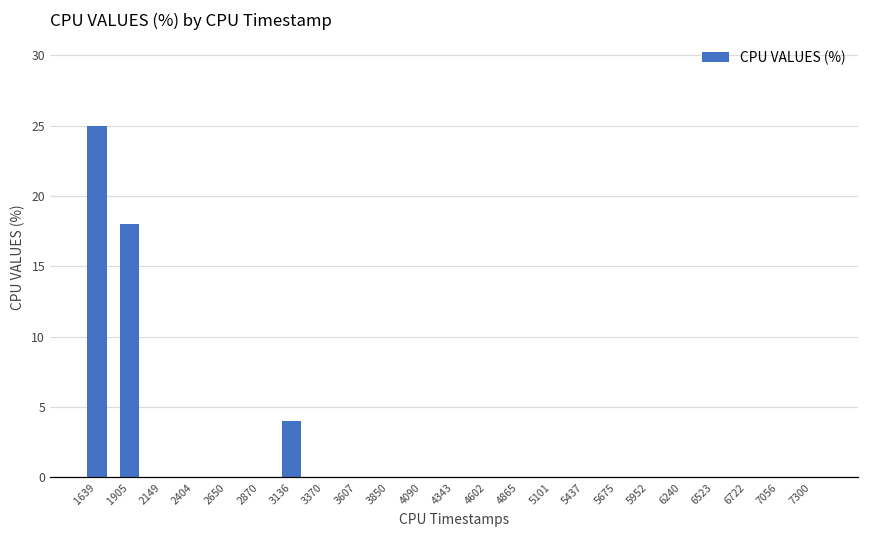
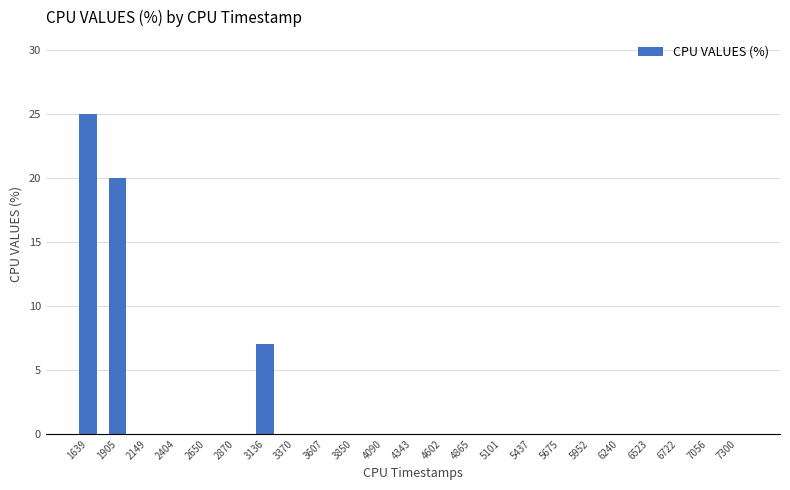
1905: 18 -> 20
3136: 4 -> 7
